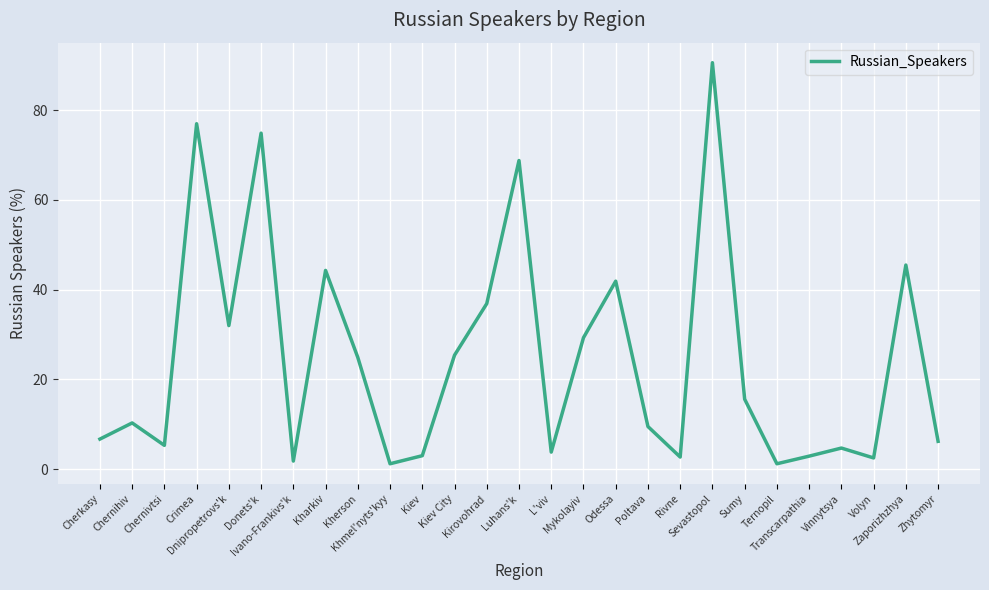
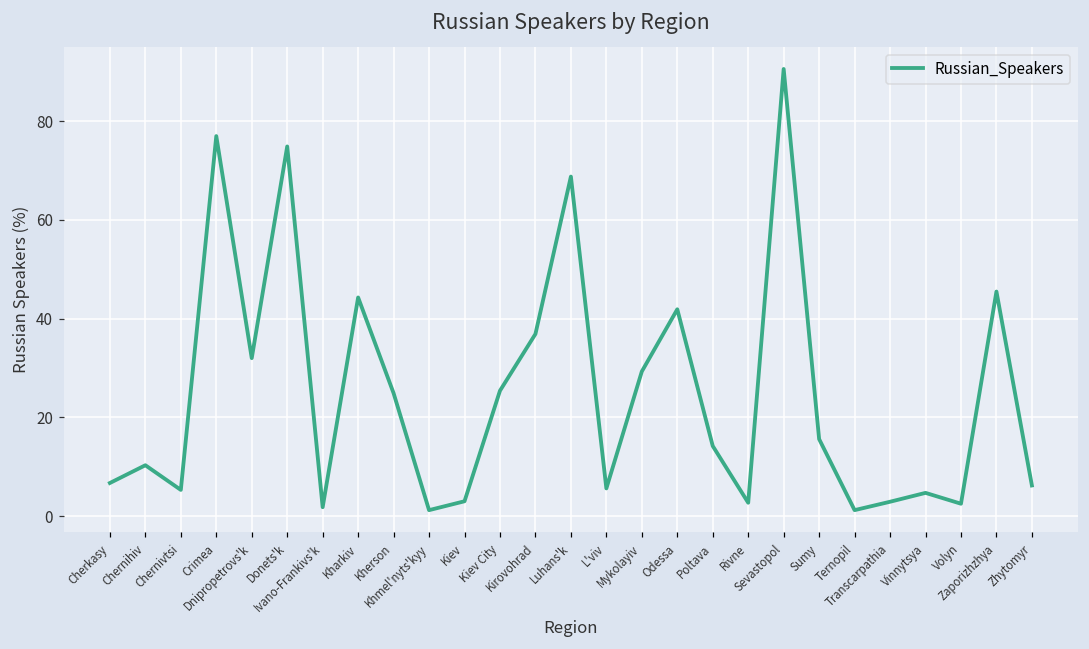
L'viv: 4 -> 6
Poltava: 10 -> 14
